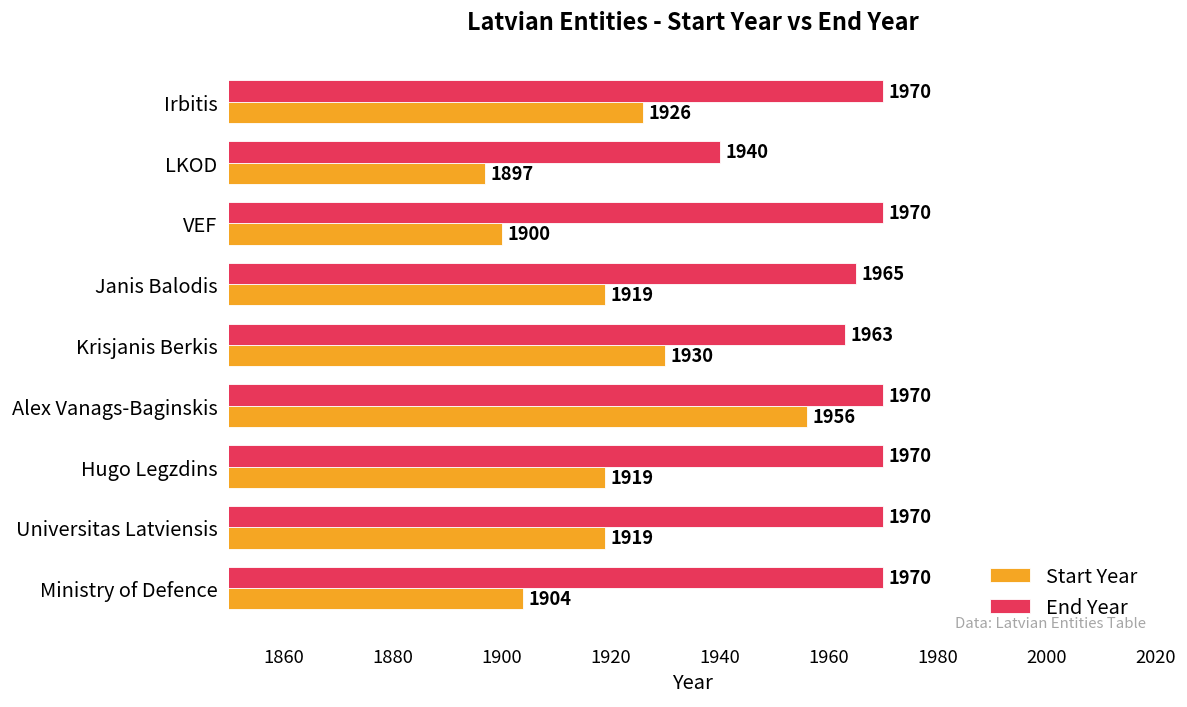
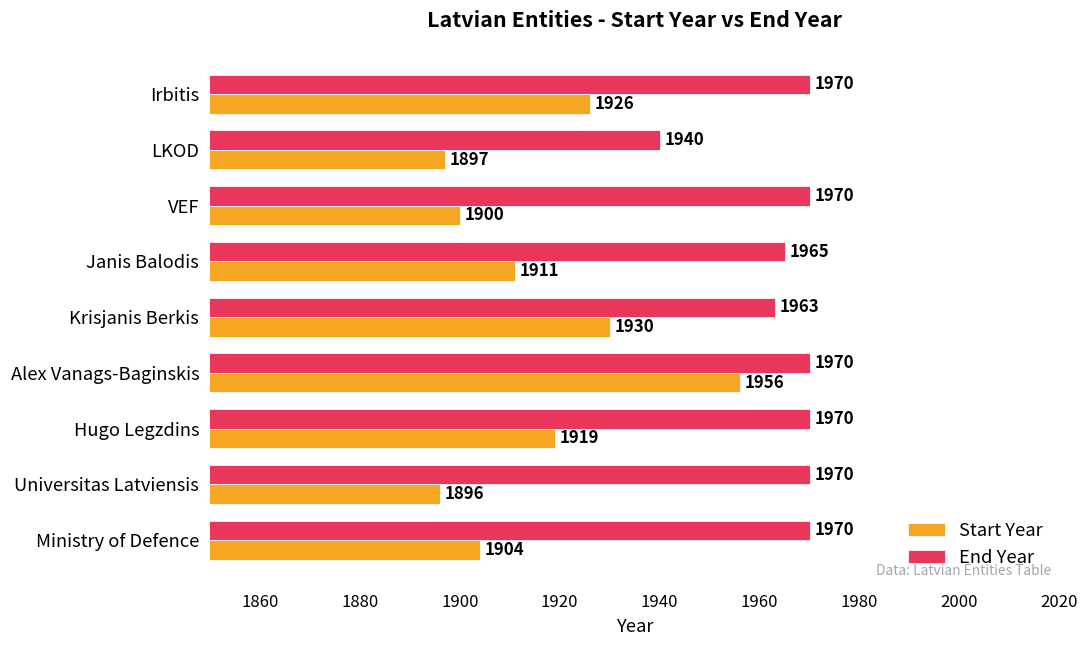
Start Year, Janis Balodis: 1919 -> 1911
Start Year, Universitas Latviensis: 1919 -> 1896
